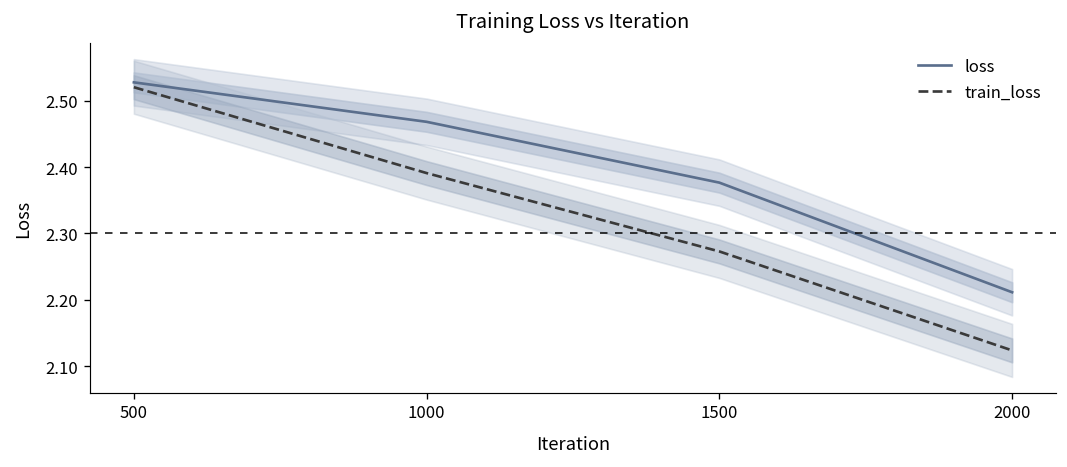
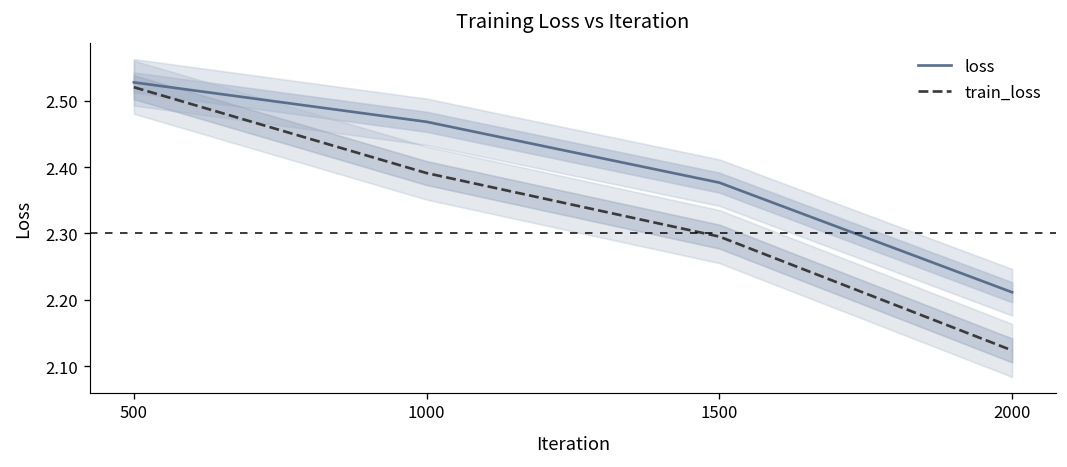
train_loss, 1500: 2.27 -> 2.30
